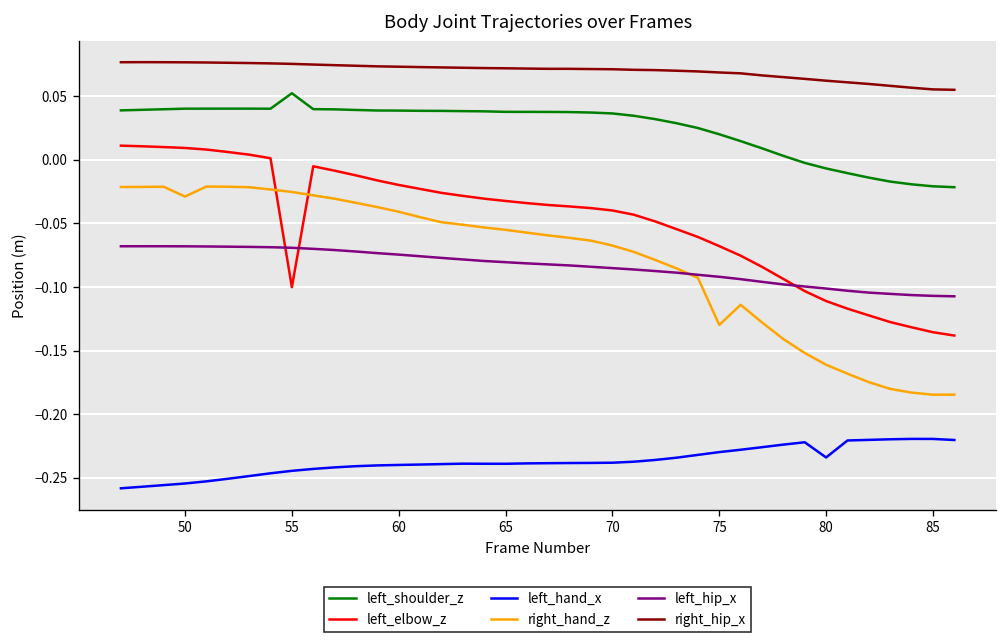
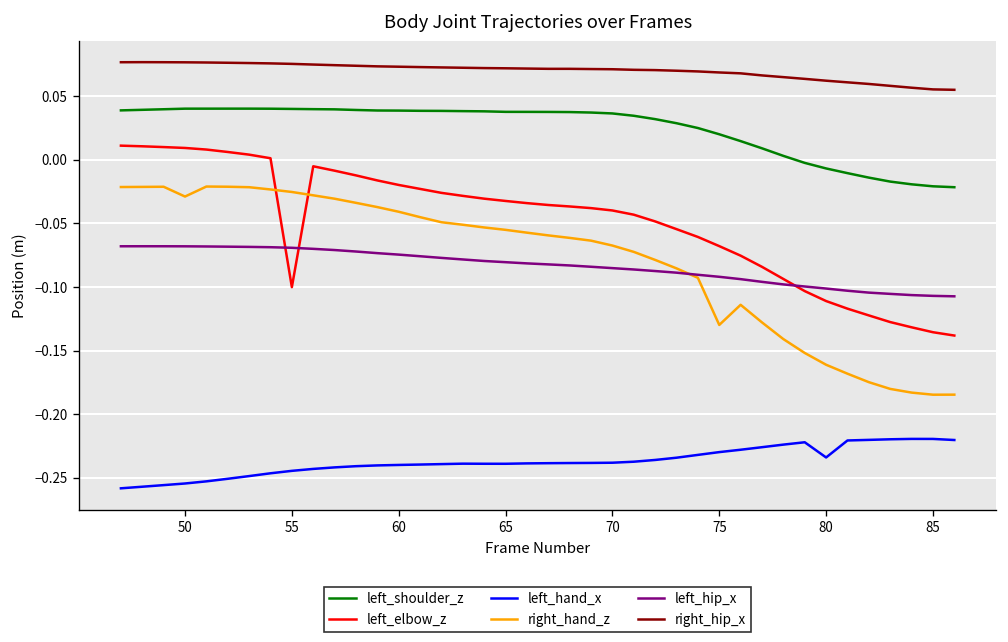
left_shoulder_z, 55: 0.052 -> 0.040
